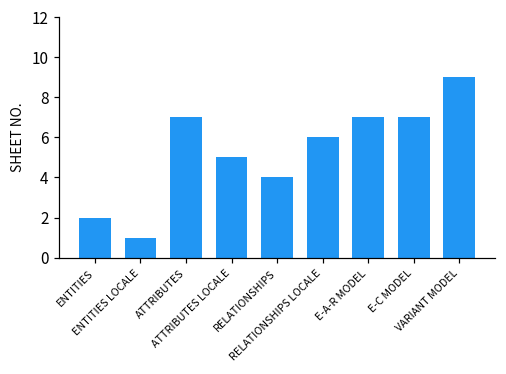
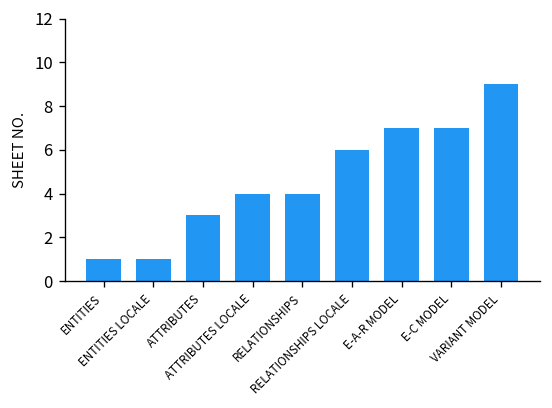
ENTITIES: 2 -> 1
ATTRIBUTES: 7 -> 3
ATTRIBUTES LOCALE: 5 -> 4
